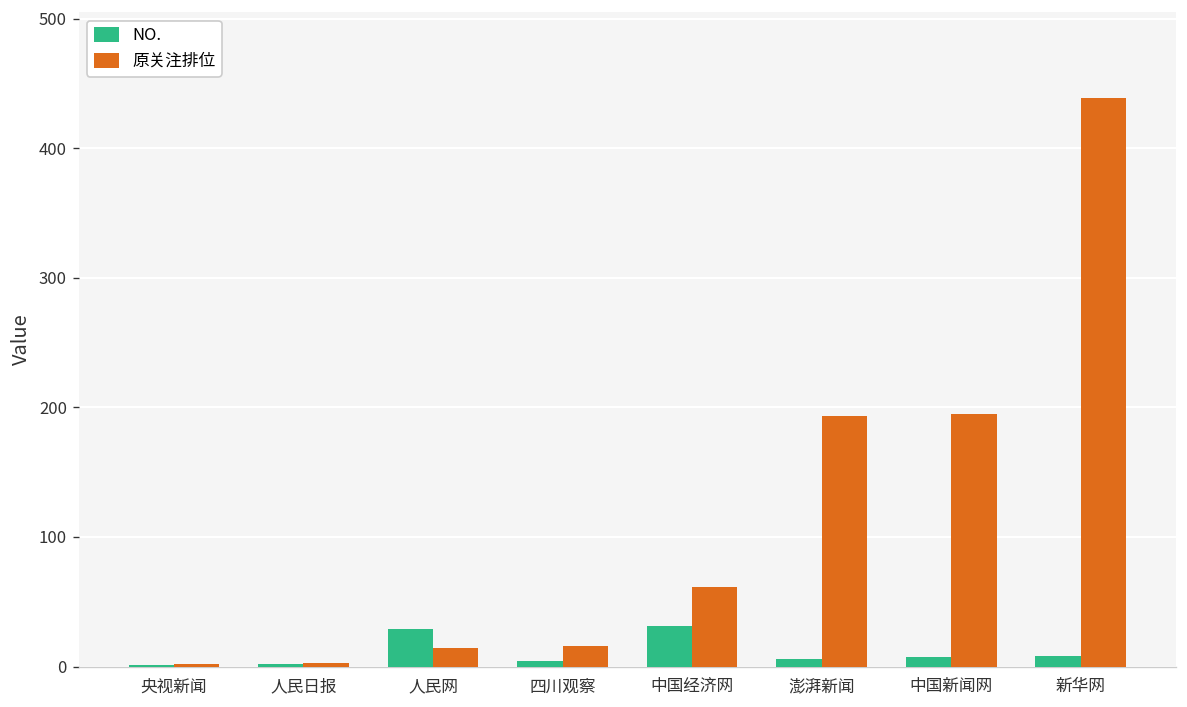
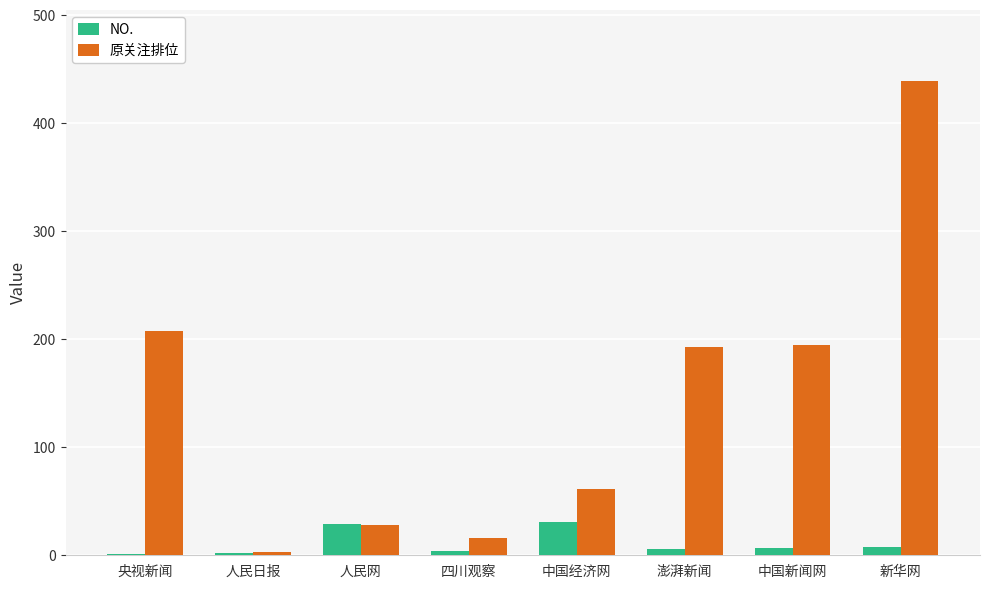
原关注排位, 央视新闻: 2 -> 208
原关注排位, 人民网: 14 -> 28
